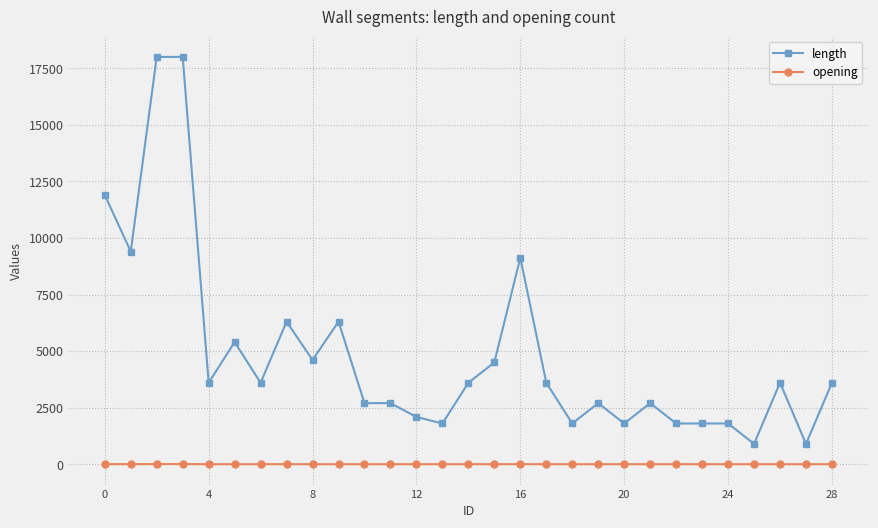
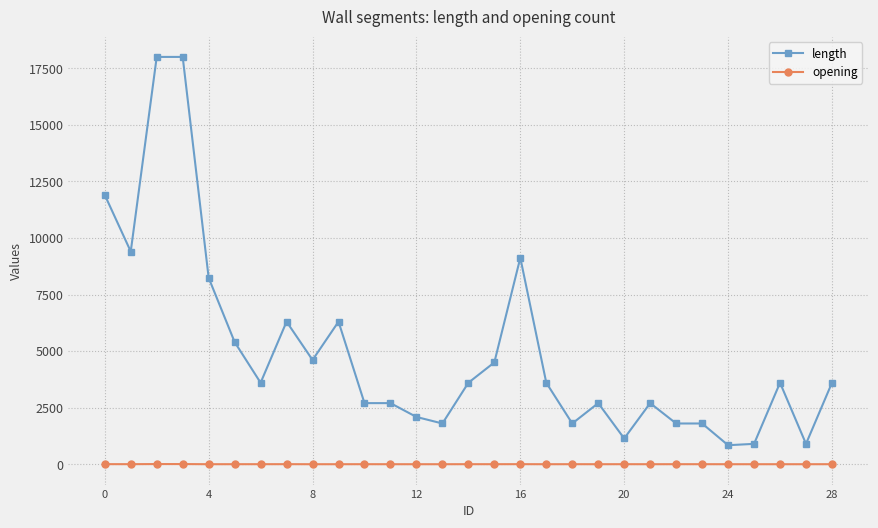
length, 4: 3600 -> 8200
length, 20: 1800 -> 1100
length, 24: 1800 -> 800
